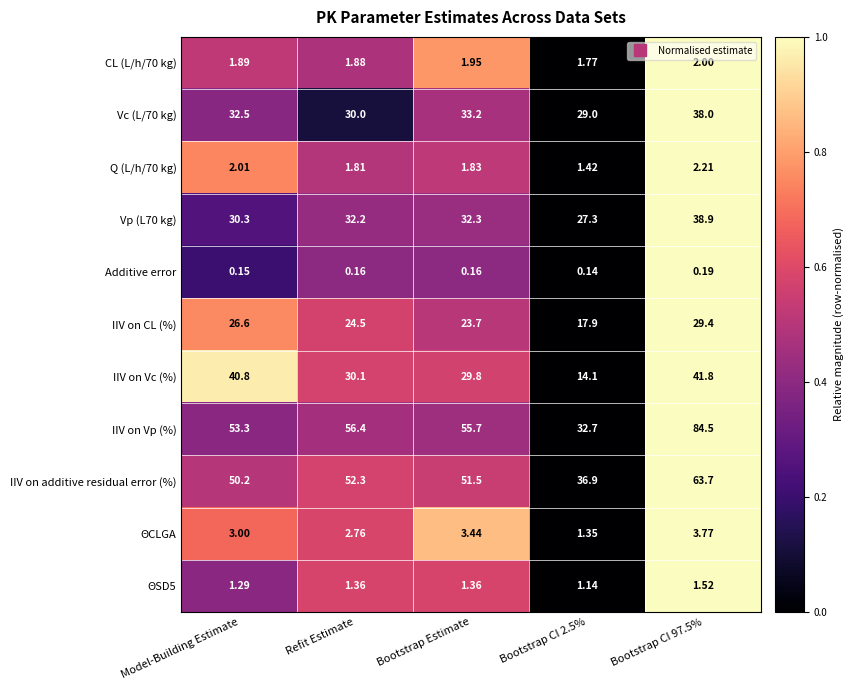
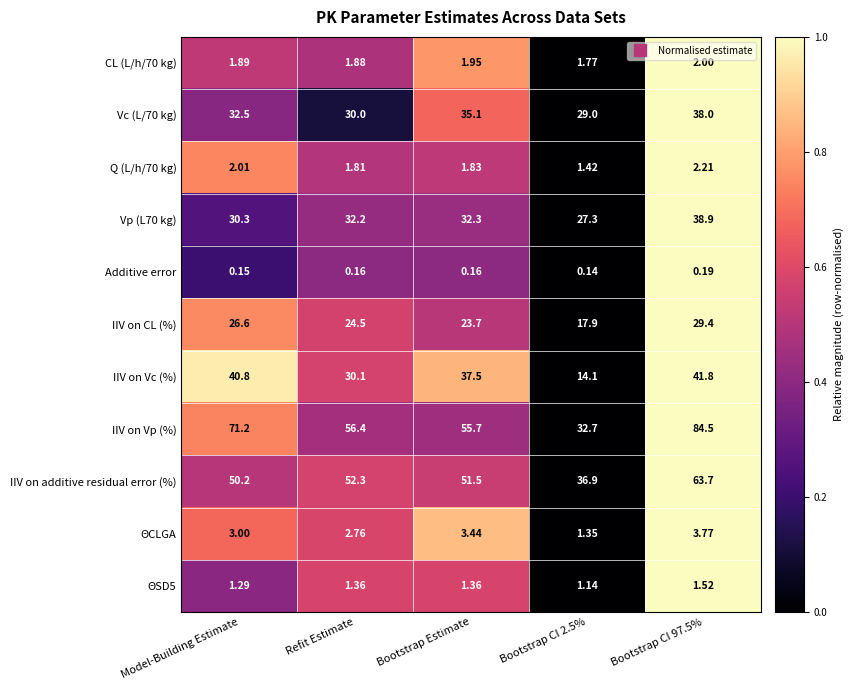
Vc (L/70 kg), Bootstrap Estimate: 33.2 -> 35.1
IIV on Vc (%), Bootstrap Estimate: 29.8 -> 37.5
IIV on Vp (%), Model-Building Estimate: 53.3 -> 71.2
